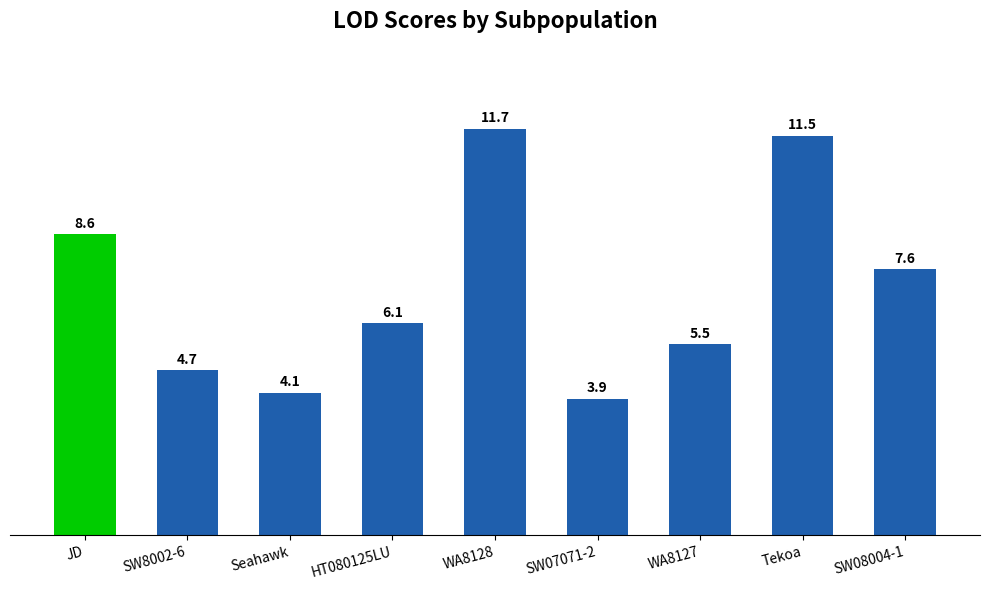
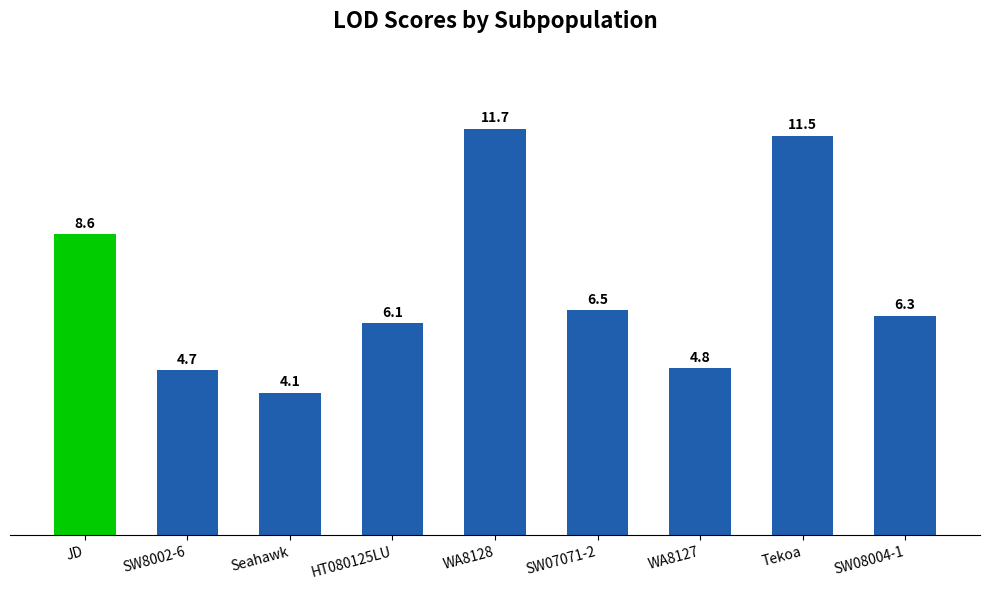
SW07071-2: 3.9 -> 6.5
WA8127: 5.5 -> 4.8
SW08004-1: 7.6 -> 6.3
